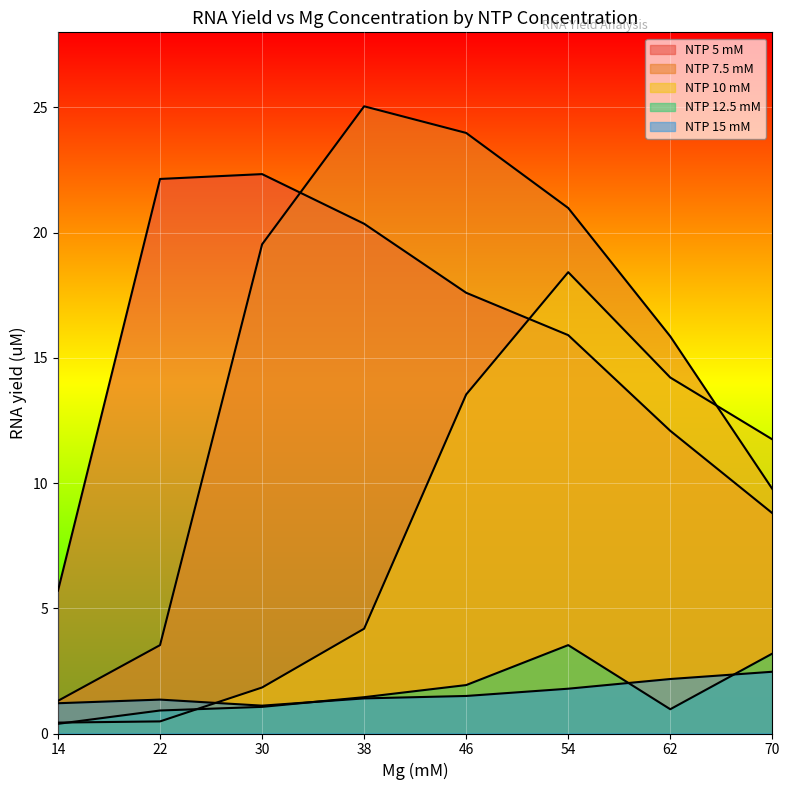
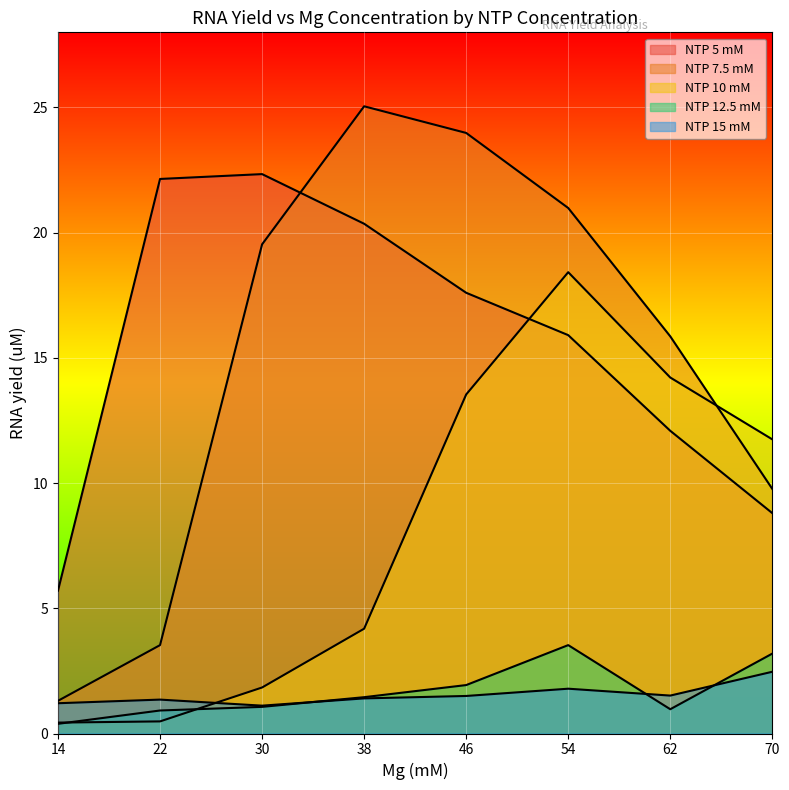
NTP 15 mM, 62: 2.2 -> 1.5
